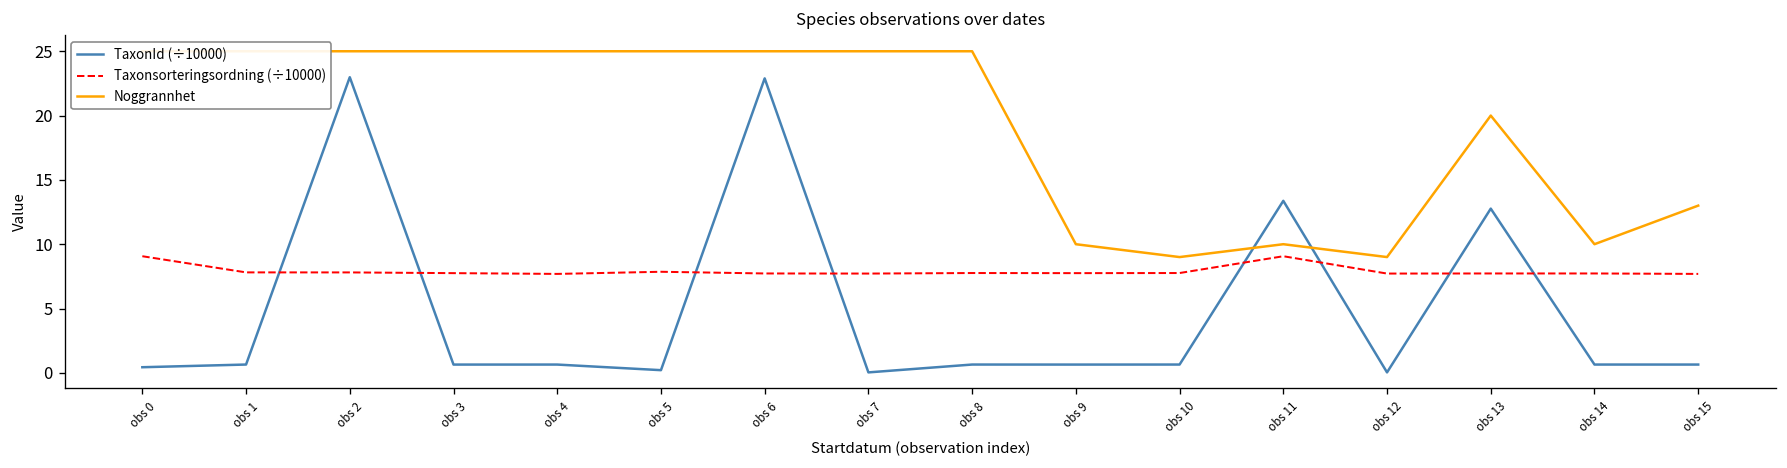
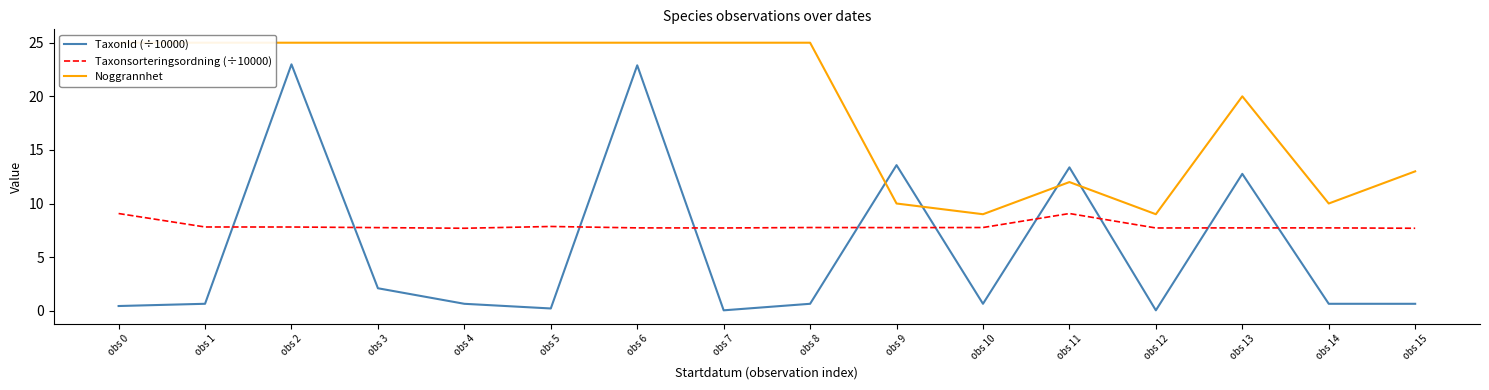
TaxonId (÷10000), obs 3: 0.6 -> 2.1
TaxonId (÷10000), obs 9: 0.6 -> 13.6
Noggrannhet, obs 11: 10 -> 12
